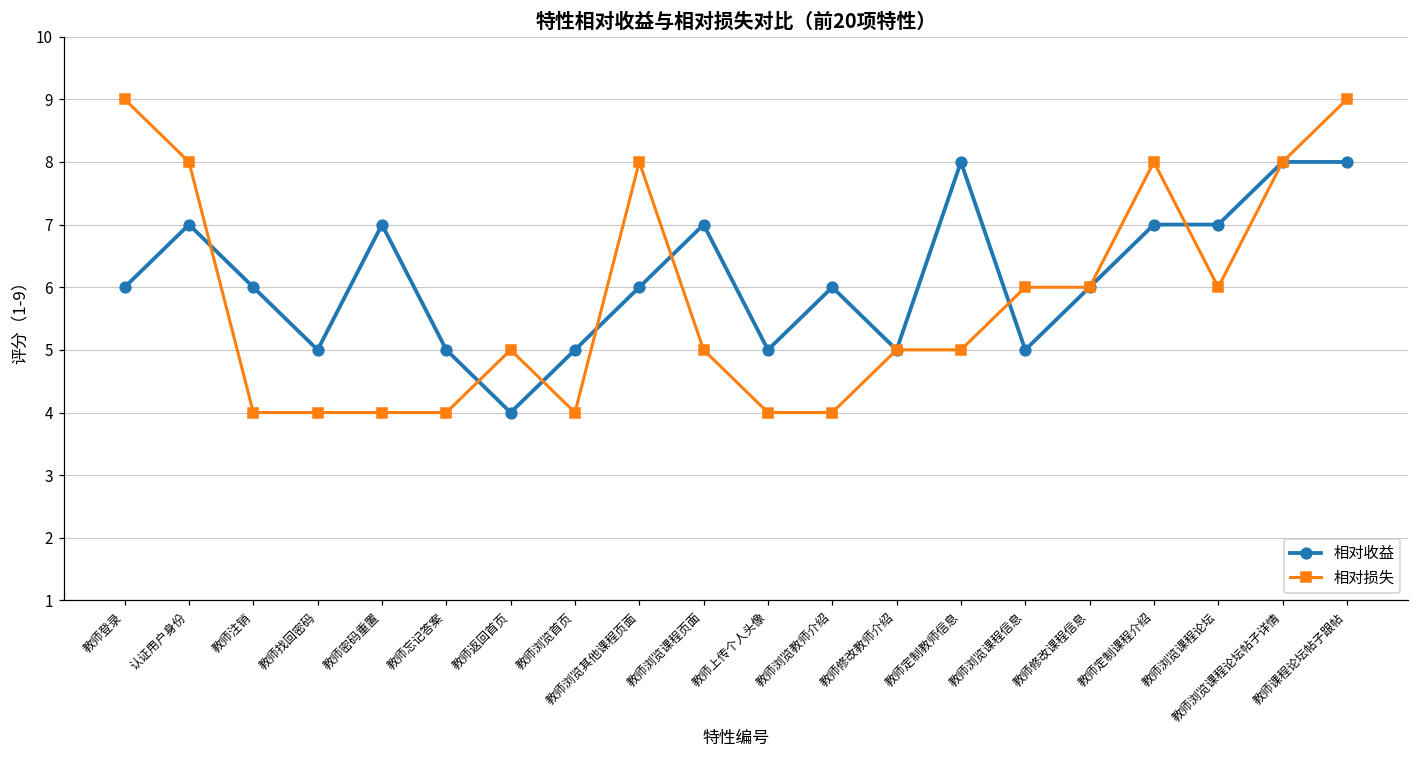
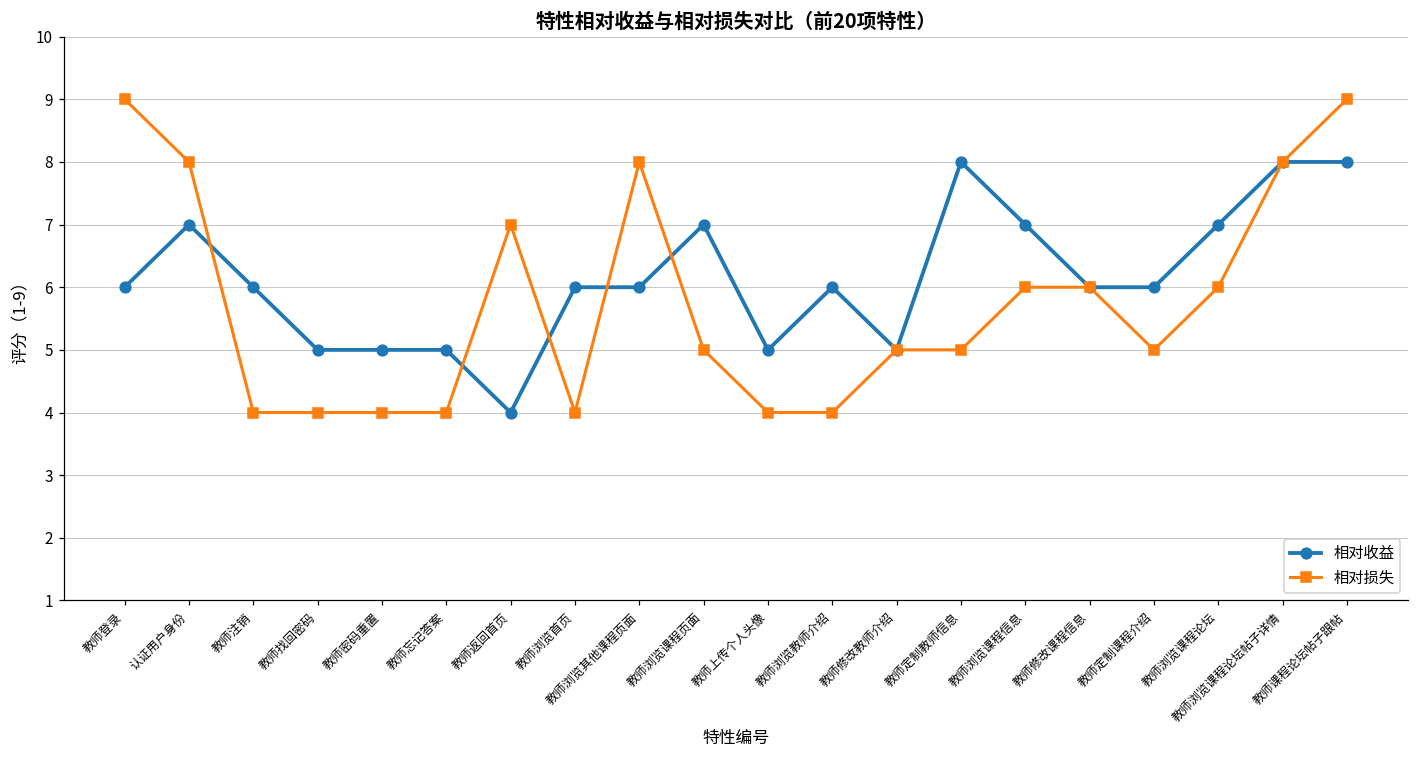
相对收益, 教师密码重置: 7 -> 5
相对损失, 教师返回首页: 5 -> 7
相对收益, 教师浏览首页: 5 -> 6
相对收益, 教师浏览课程信息: 5 -> 7
相对收益, 教师定制课程介绍: 7 -> 6
相对损失, 教师定制课程介绍: 8 -> 5
